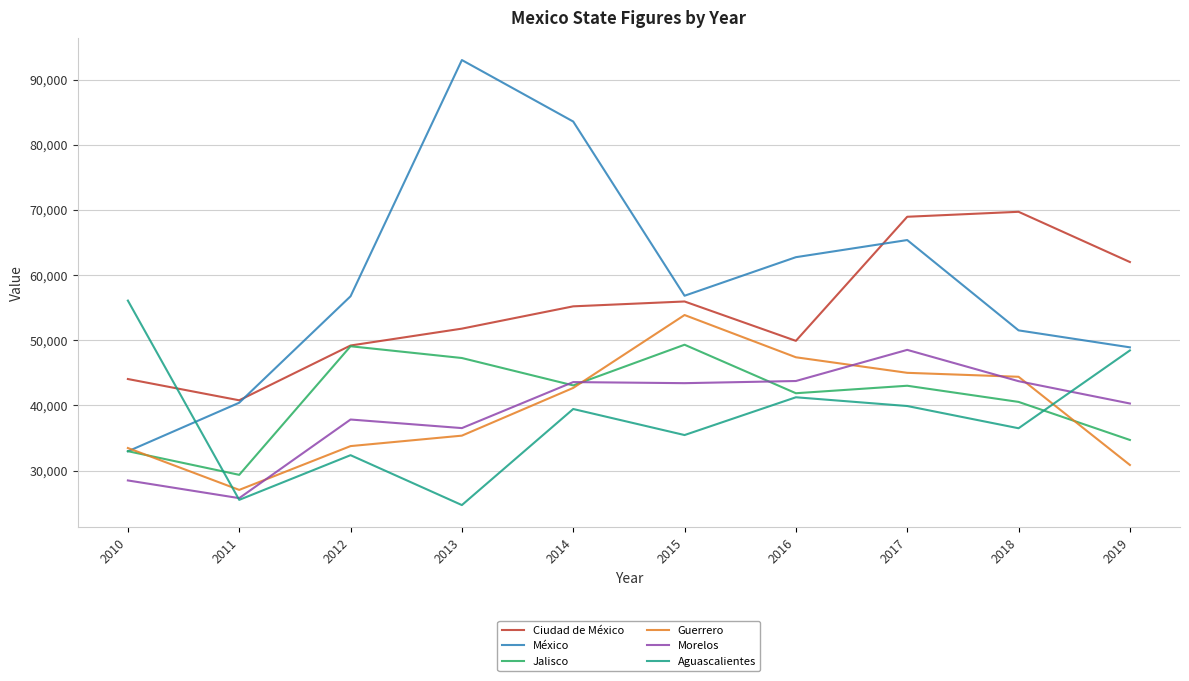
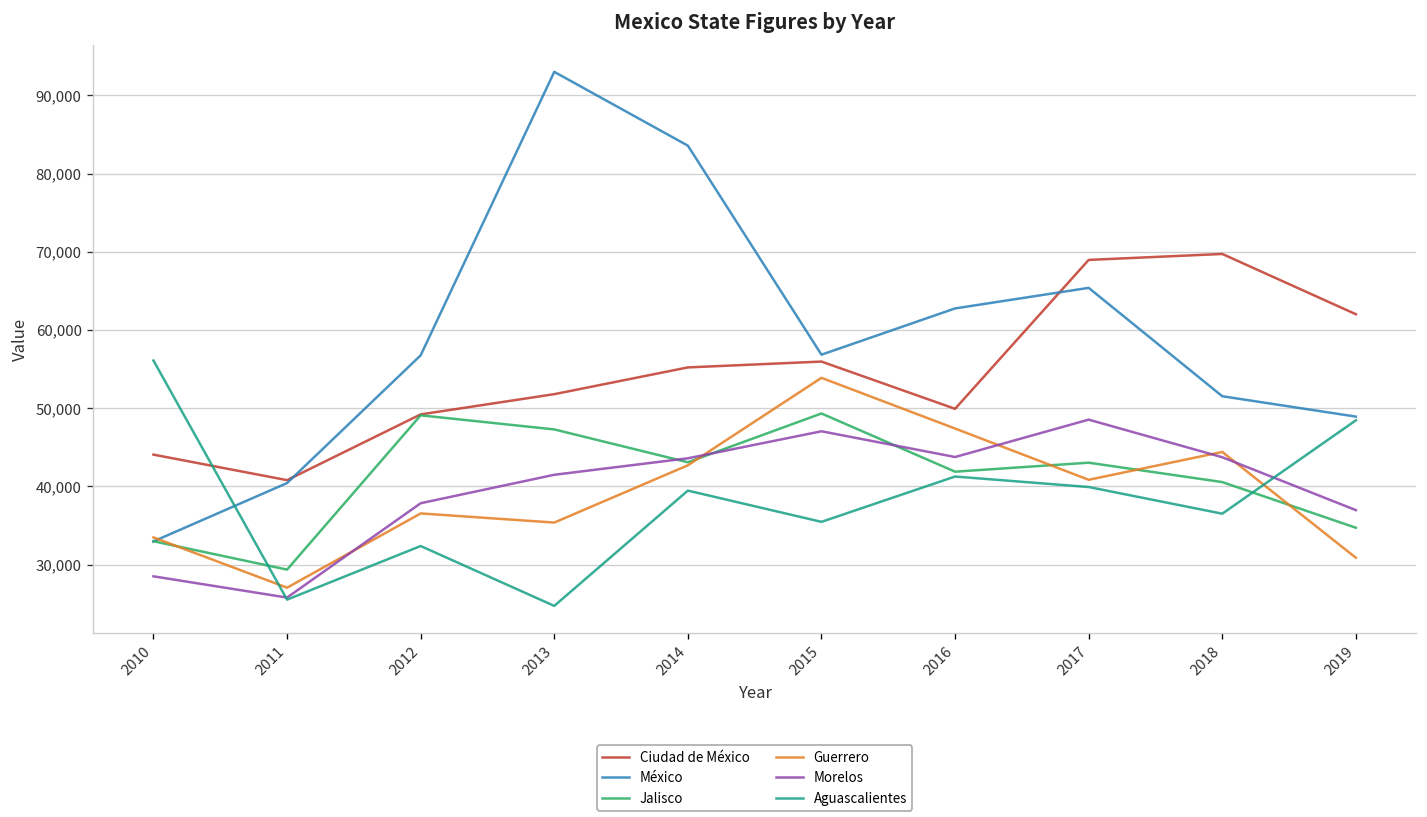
Guerrero, 2012: 34,000 -> 37,000
Morelos, 2013: 37,000 -> 41,000
Morelos, 2015: 43,000 -> 47,000
Guerrero, 2017: 45,000 -> 41,000
Morelos, 2019: 40,000 -> 37,000
